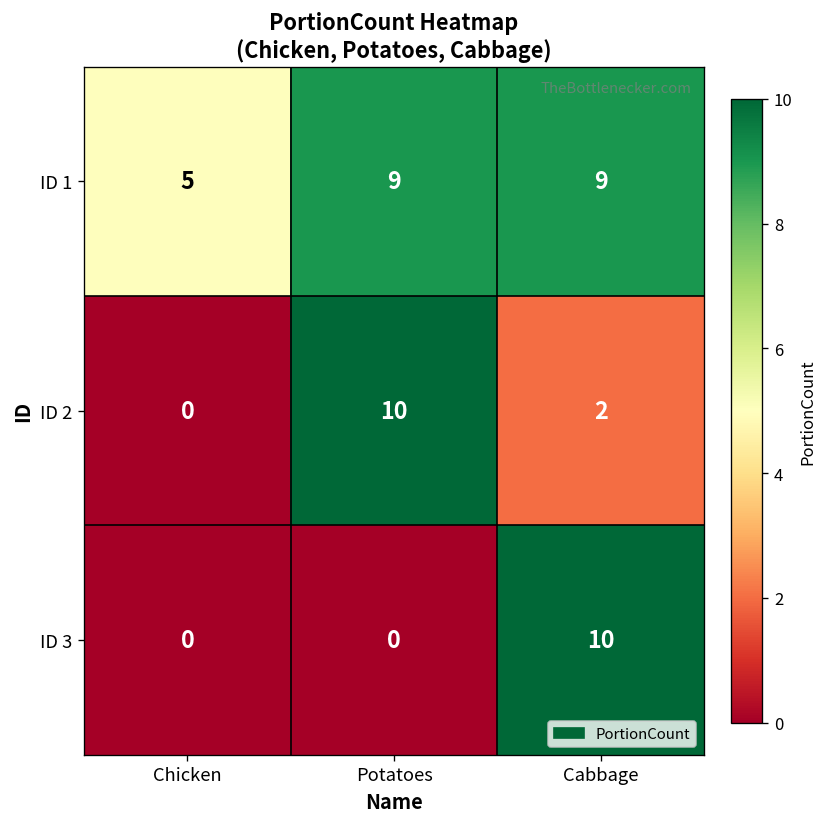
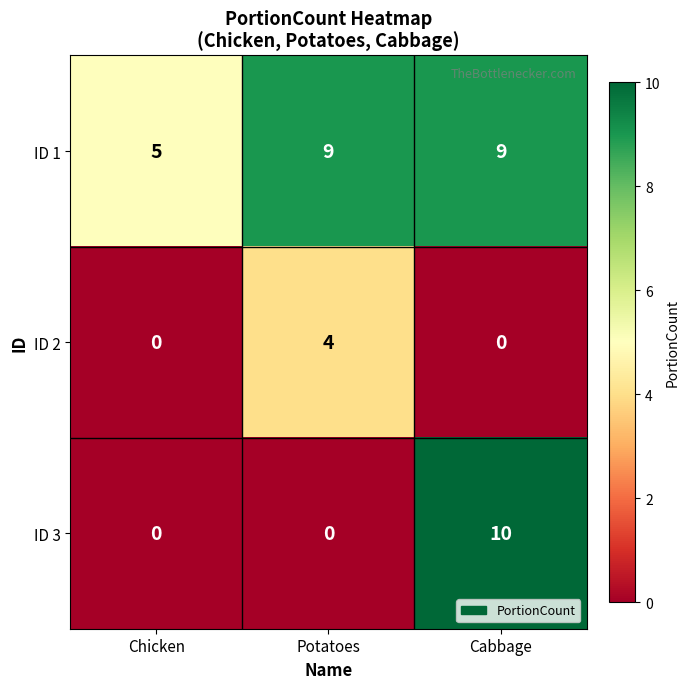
ID 2, Potatoes: 10 -> 4
ID 2, Cabbage: 2 -> 0
